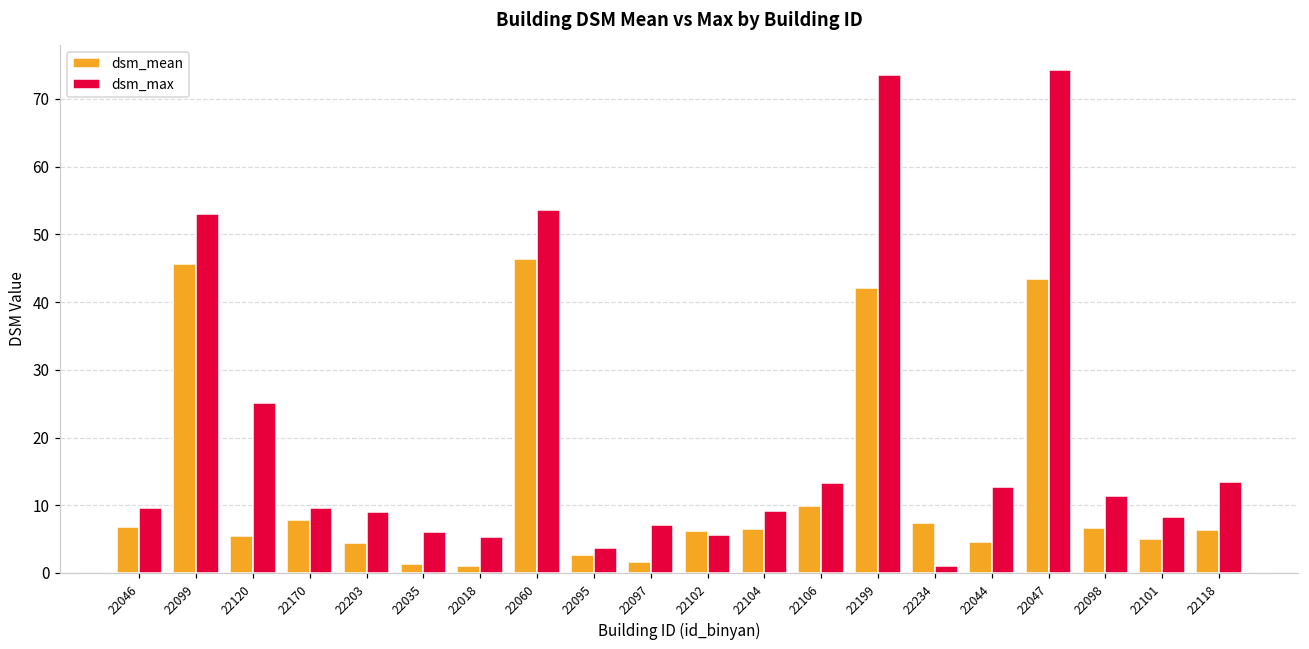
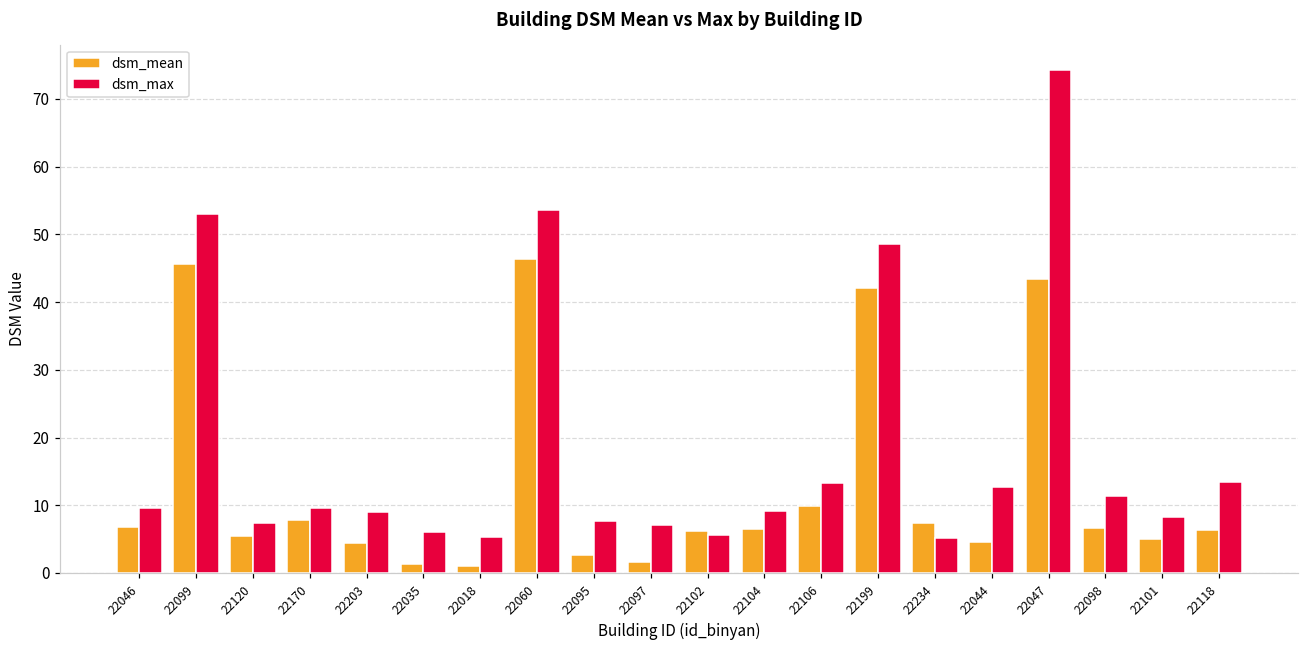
dsm_max, 22120: 25 -> 7
dsm_max, 22095: 4 -> 8
dsm_max, 22199: 73 -> 49
dsm_max, 22234: 1 -> 5
